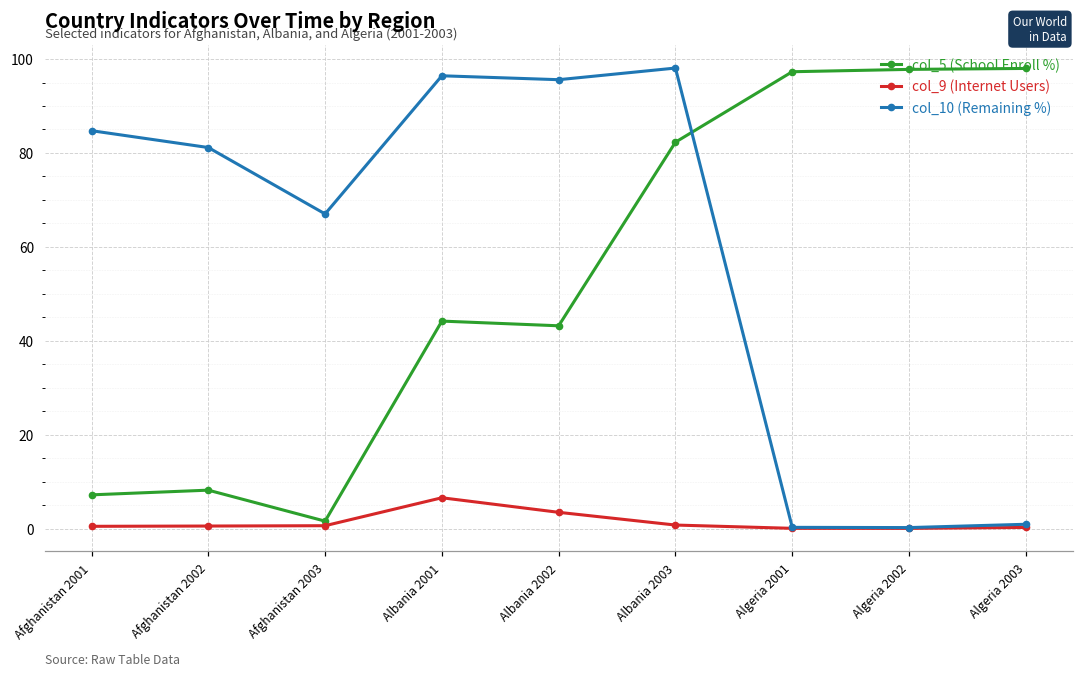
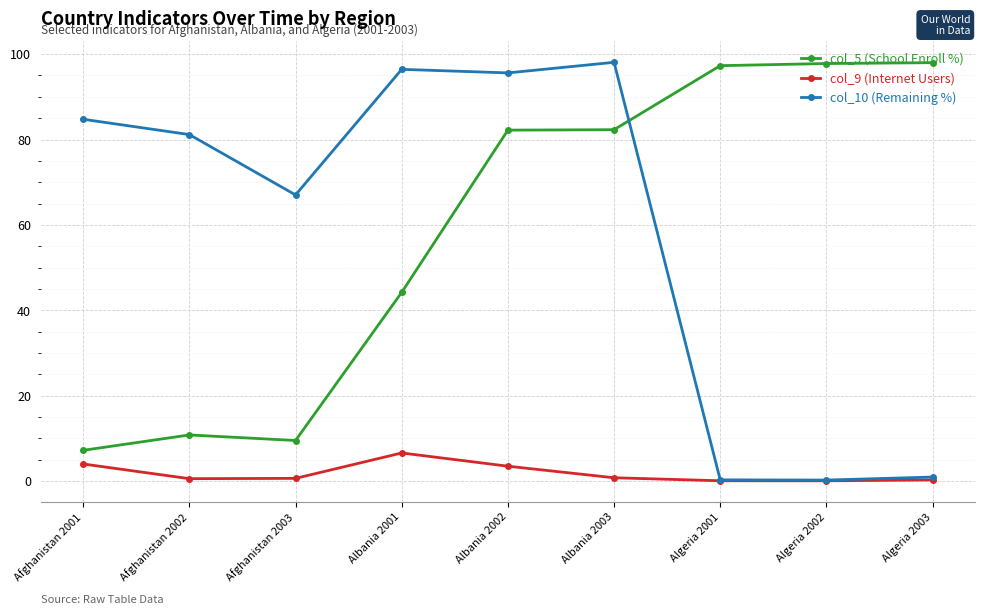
col_9 (Internet Users), Afghanistan 2001: 1 -> 4
col_5 (School Enroll %), Afghanistan 2002: 8 -> 11
col_5 (School Enroll %), Afghanistan 2003: 2 -> 10
col_5 (School Enroll %), Albania 2002: 43 -> 82
